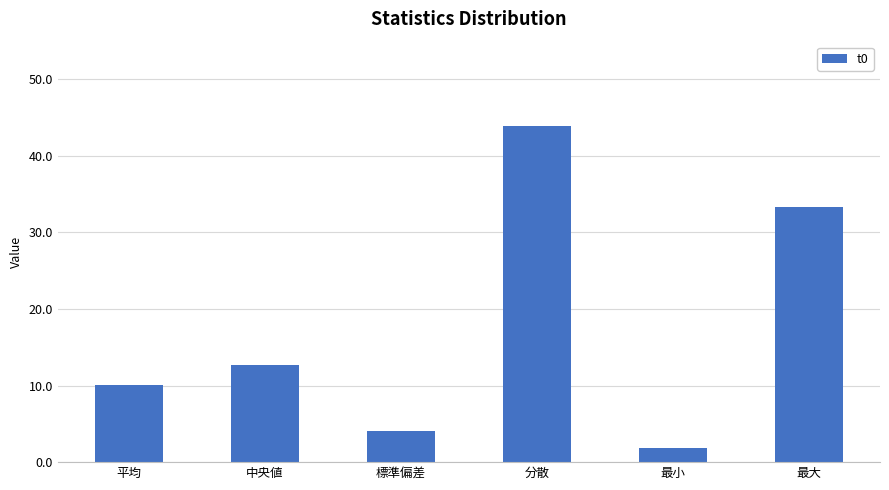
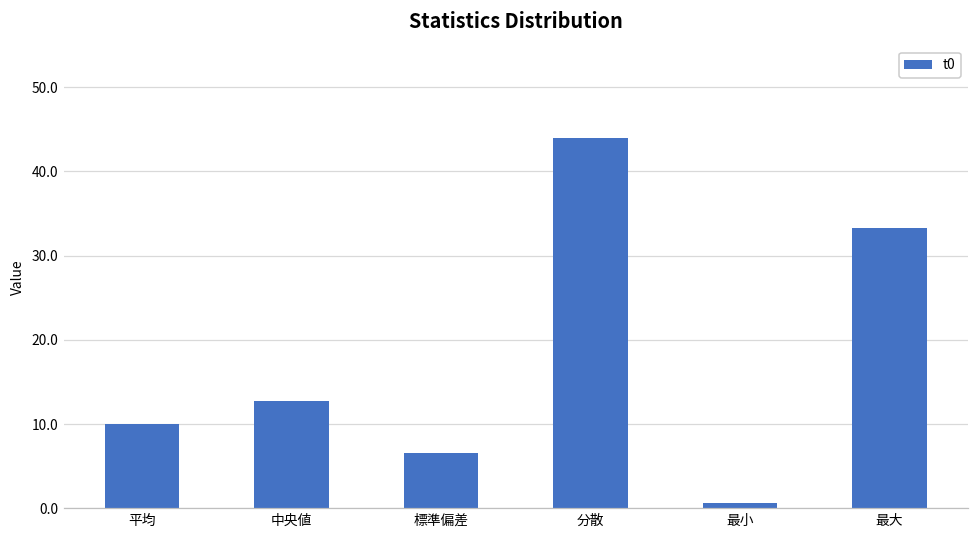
標準偏差: 4 -> 7
最小: 2 -> 1
